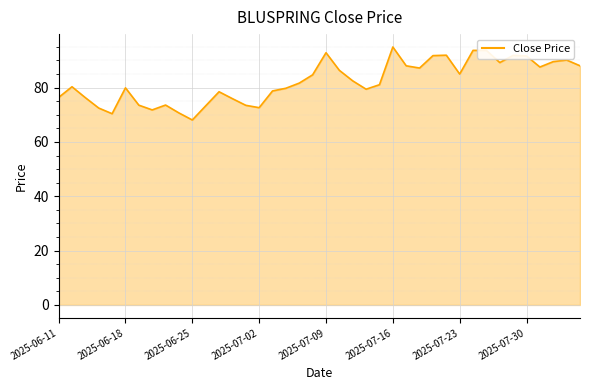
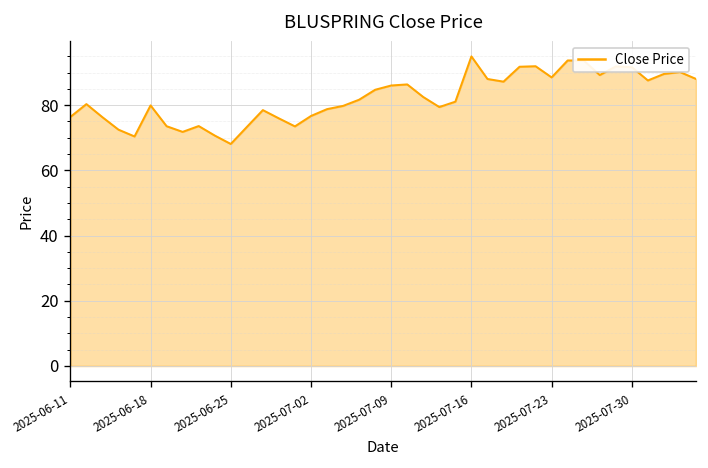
2025-07-02: 73 -> 77
2025-07-09: 93 -> 86
2025-07-23: 85 -> 89
